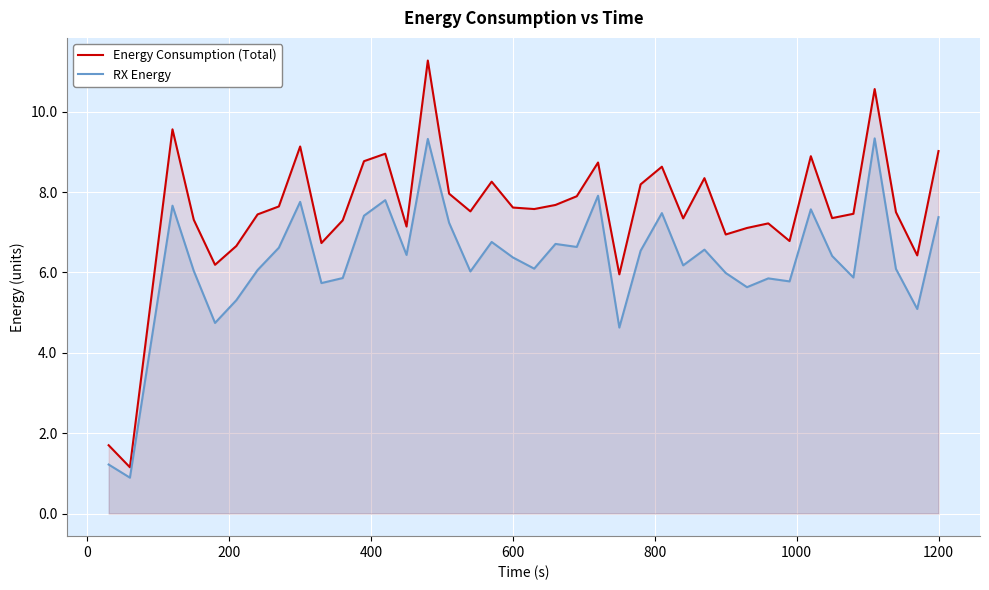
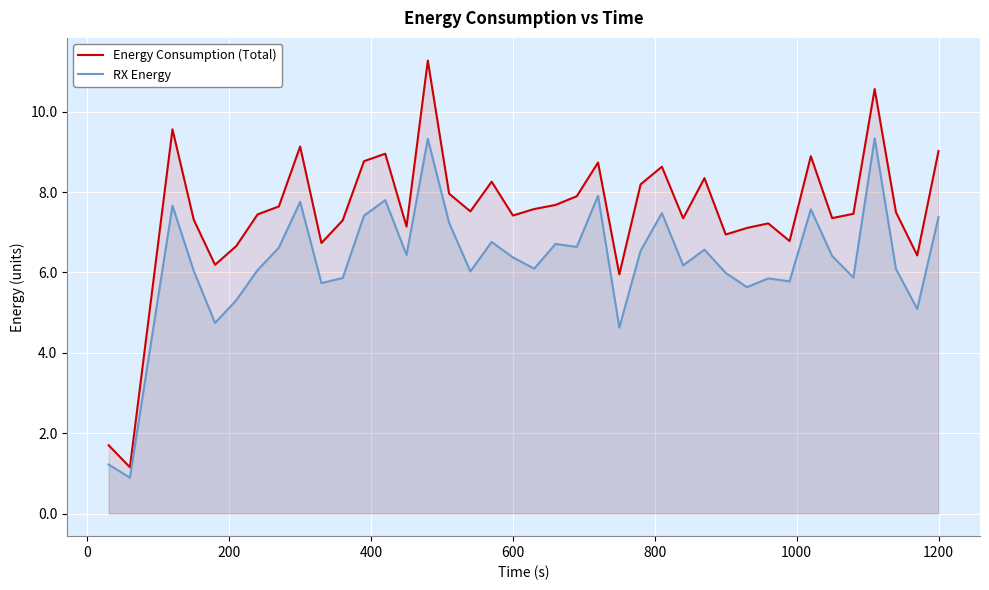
Energy Consumption (Total), 600: 7.6 -> 7.4
